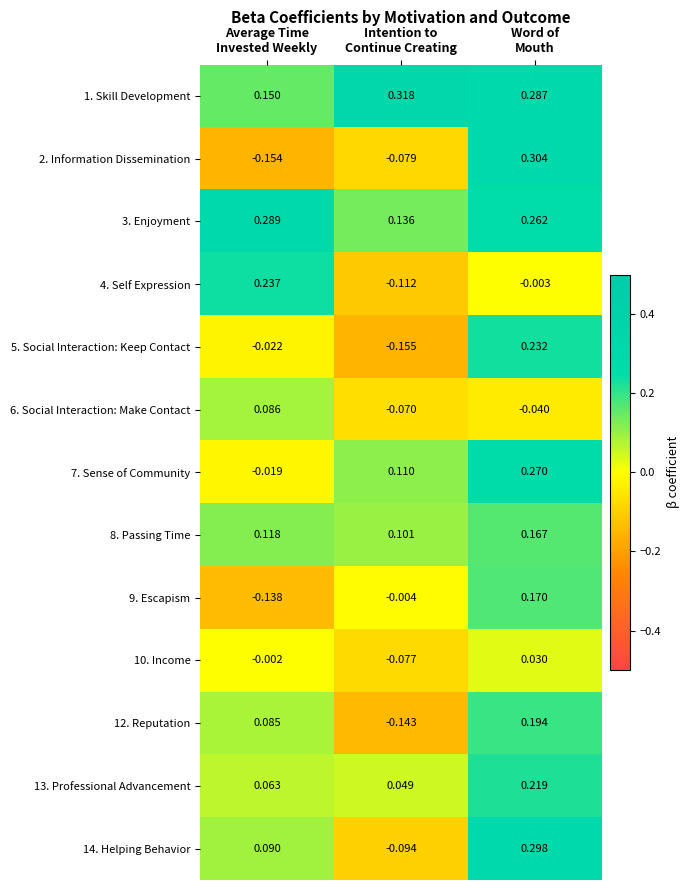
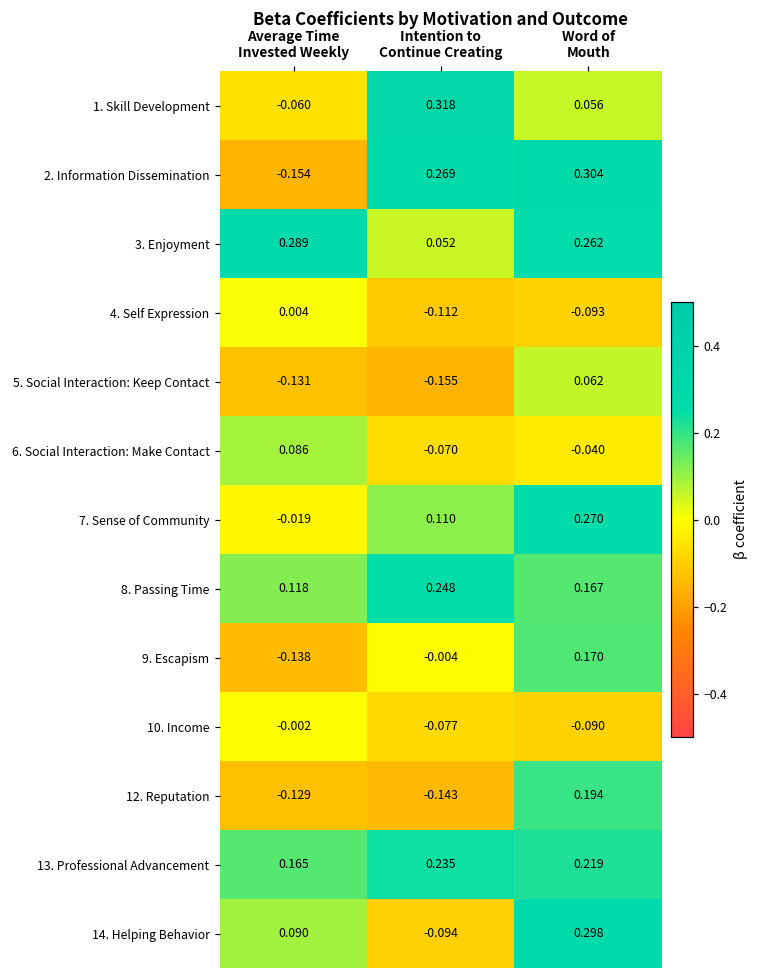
1. Skill Development, Average Time Invested Weekly: 0.150 -> -0.060
1. Skill Development, Word of Mouth: 0.287 -> 0.056
2. Information Dissemination, Intention to Continue Creating: -0.079 -> 0.269
3. Enjoyment, Intention to Continue Creating: 0.136 -> 0.052
4. Self Expression, Average Time Invested Weekly: 0.237 -> 0.004
4. Self Expression, Word of Mouth: -0.003 -> -0.093
5. Social Interaction: Keep Contact, Average Time Invested Weekly: -0.022 -> -0.131
5. Social Interaction: Keep Contact, Word of Mouth: 0.232 -> 0.062
8. Passing Time, Intention to Continue Creating: 0.101 -> 0.248
10. Income, Word of Mouth: 0.030 -> -0.090
12. Reputation, Average Time Invested Weekly: 0.085 -> -0.129
13. Professional Advancement, Average Time Invested Weekly: 0.063 -> 0.165
13. Professional Advancement, Intention to Continue Creating: 0.049 -> 0.235
